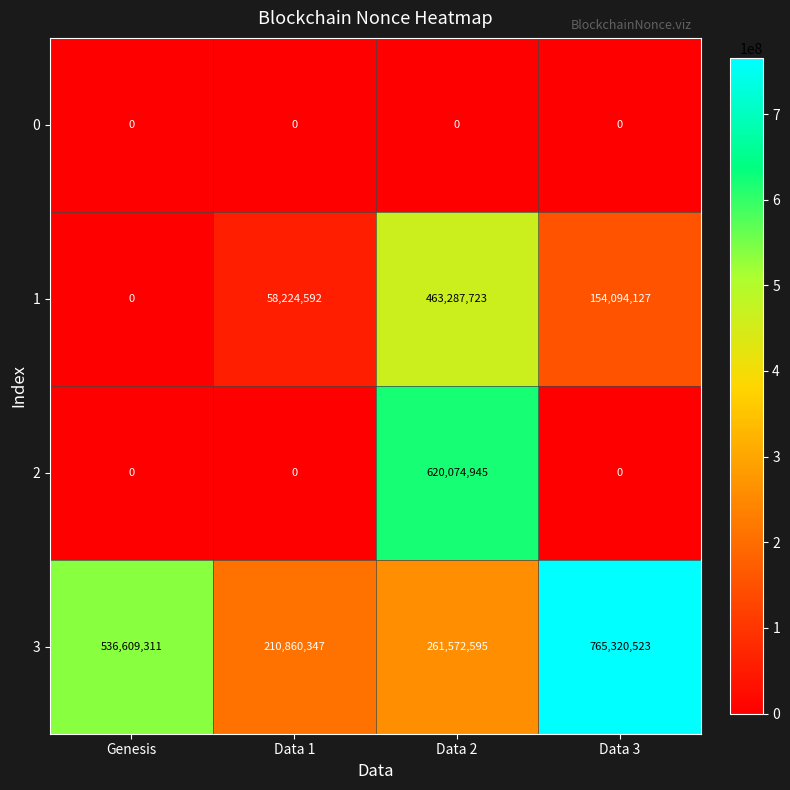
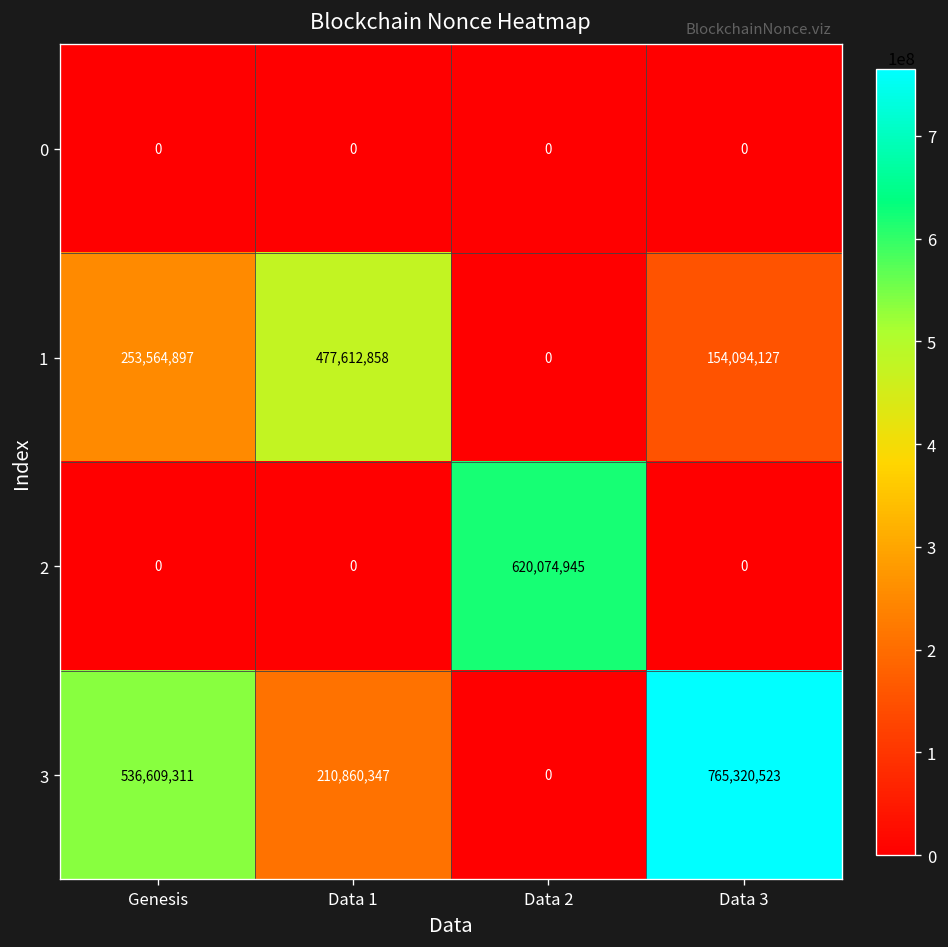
1, Genesis: 0 -> 253,564,897
1, Data 1: 58,224,592 -> 477,612,858
1, Data 2: 463,287,723 -> 0
3, Data 2: 261,572,595 -> 0
